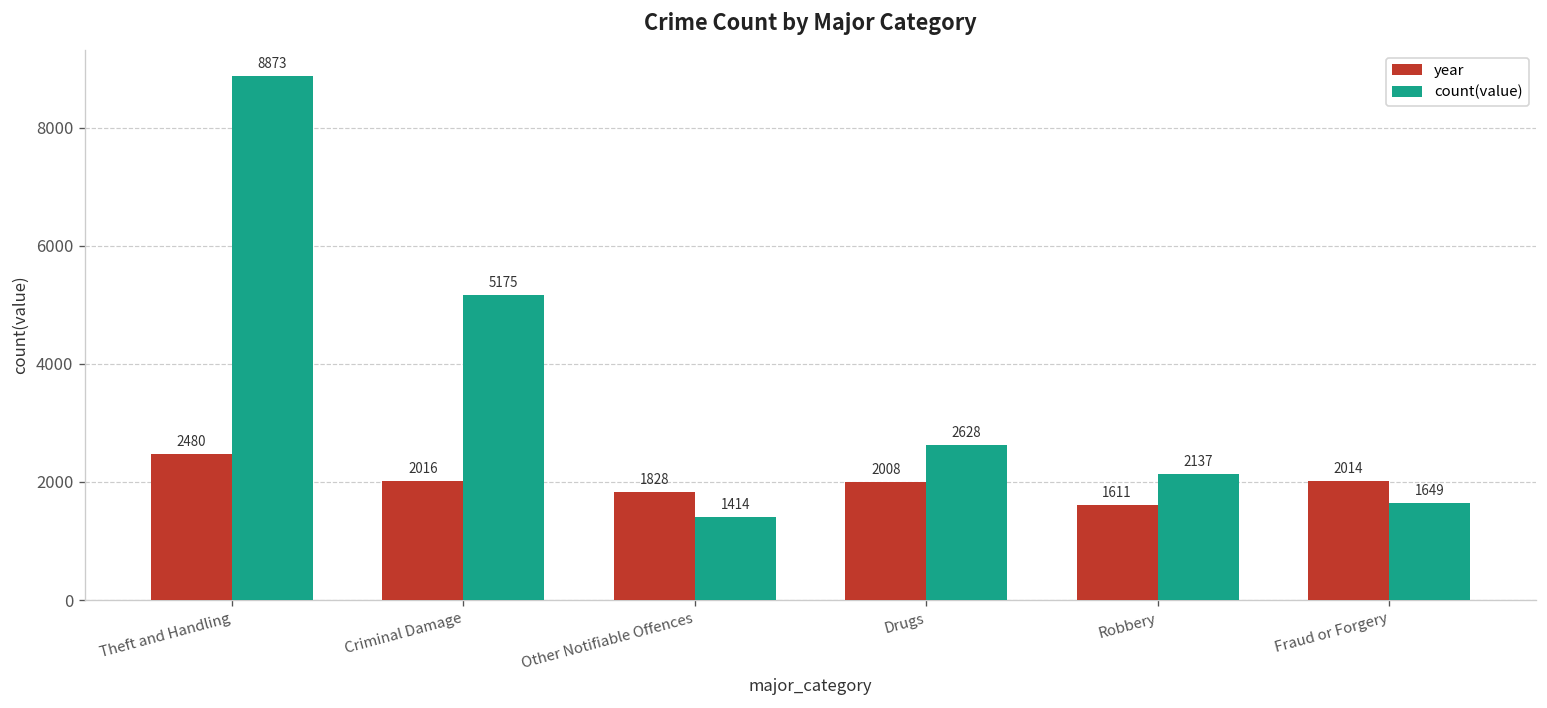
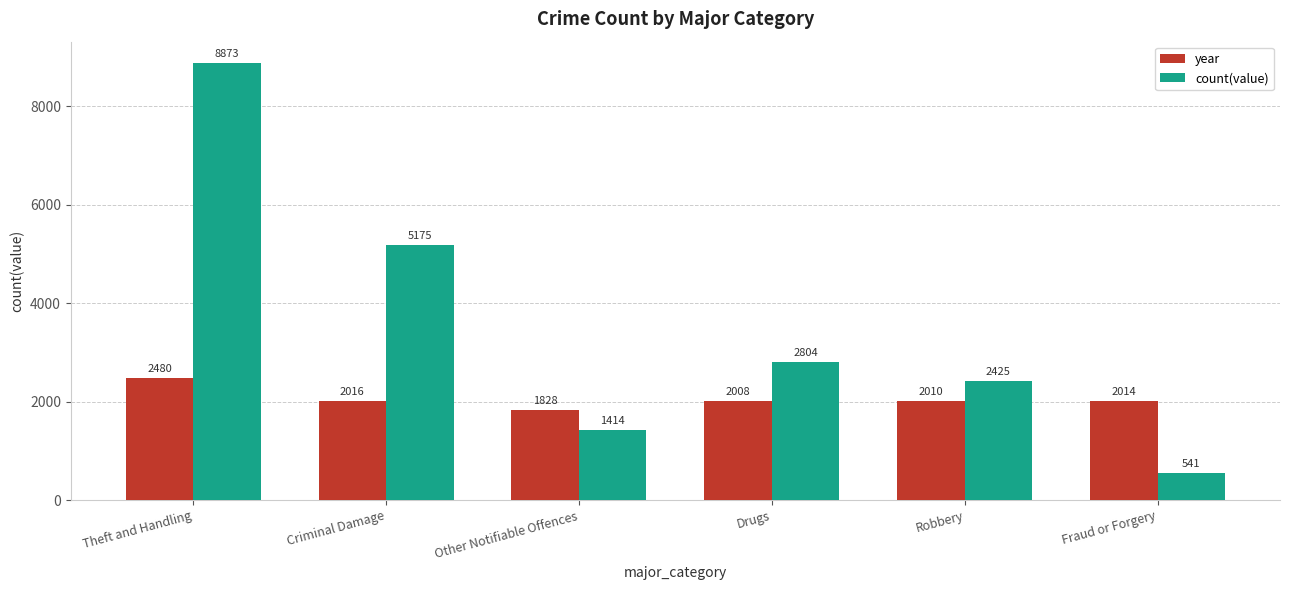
count(value), Drugs: 2628 -> 2804
year, Robbery: 1611 -> 2010
count(value), Robbery: 2137 -> 2425
count(value), Fraud or Forgery: 1649 -> 541
